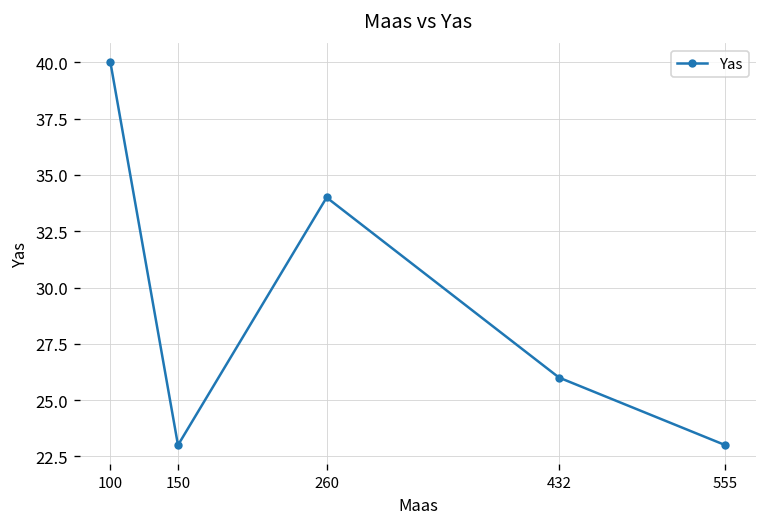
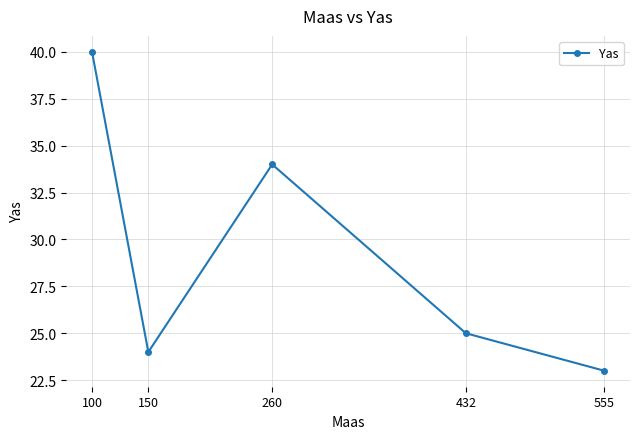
150: 23 -> 24
432: 26 -> 25
